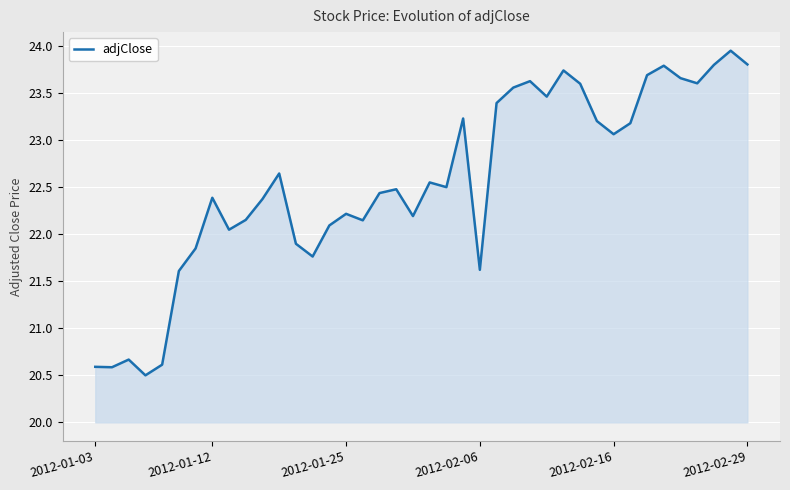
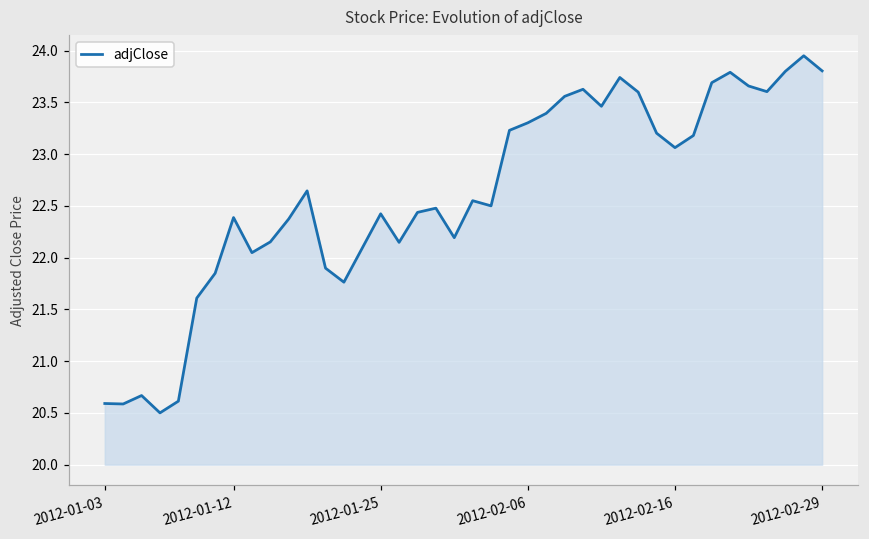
2012-01-25: 22.2 -> 22.4
2012-02-06: 21.6 -> 23.3
